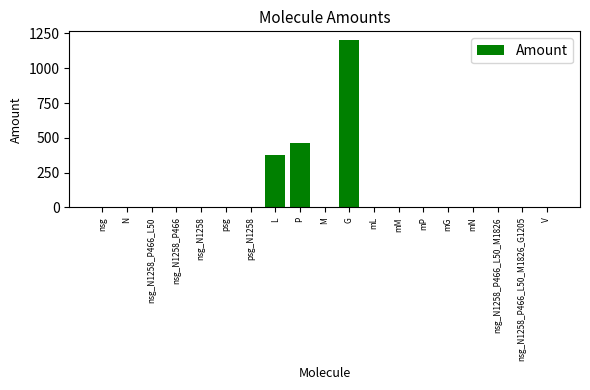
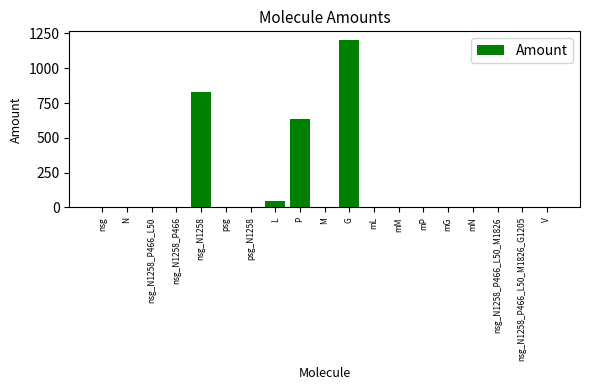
nsg_N1258: 0 -> 830
L: 380 -> 50
P: 470 -> 630
